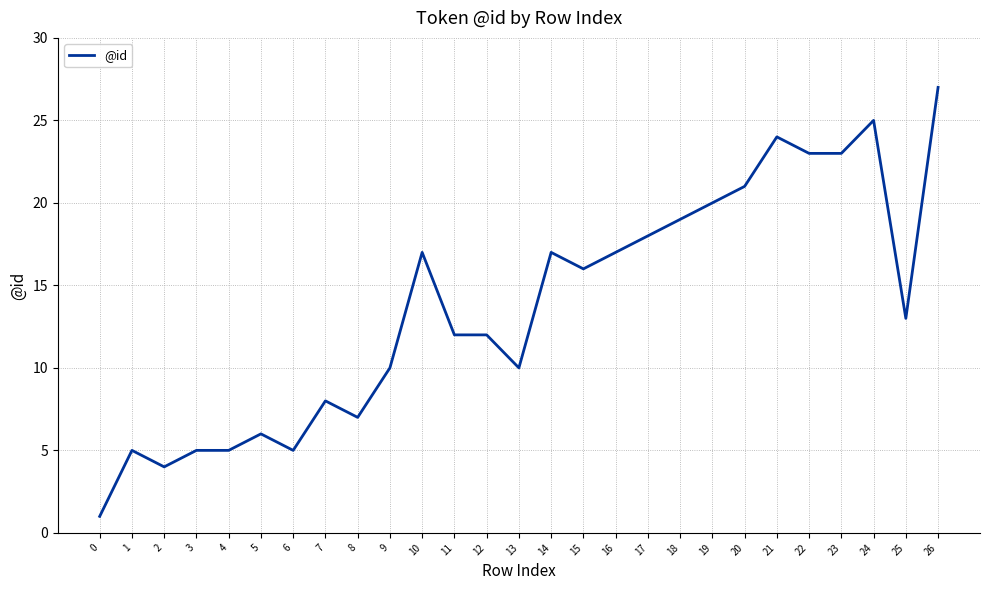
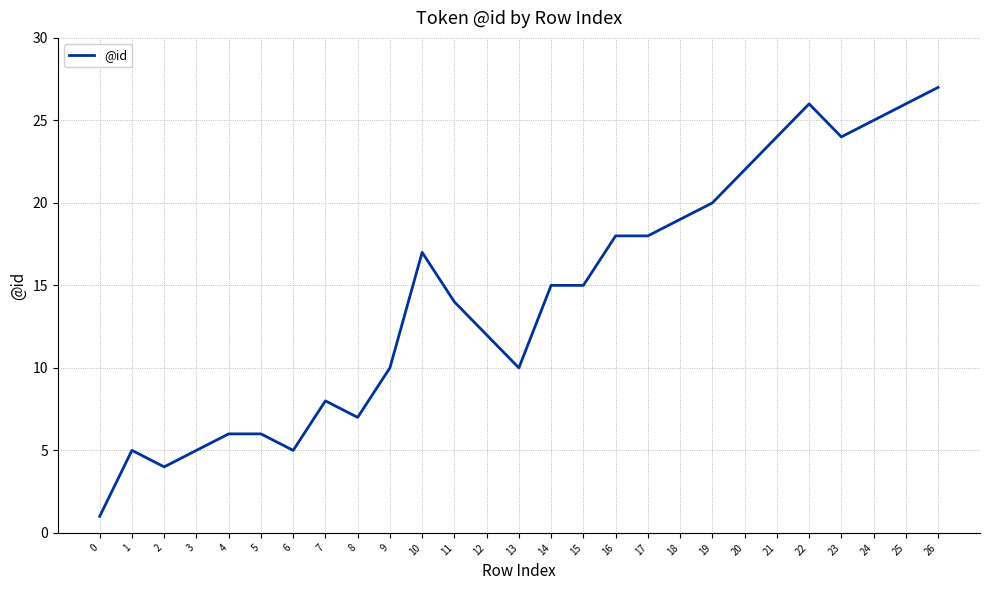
4: 5 -> 6
11: 12 -> 14
14: 17 -> 15
15: 16 -> 15
16: 17 -> 18
20: 21 -> 22
22: 23 -> 26
23: 23 -> 24
25: 13 -> 26
